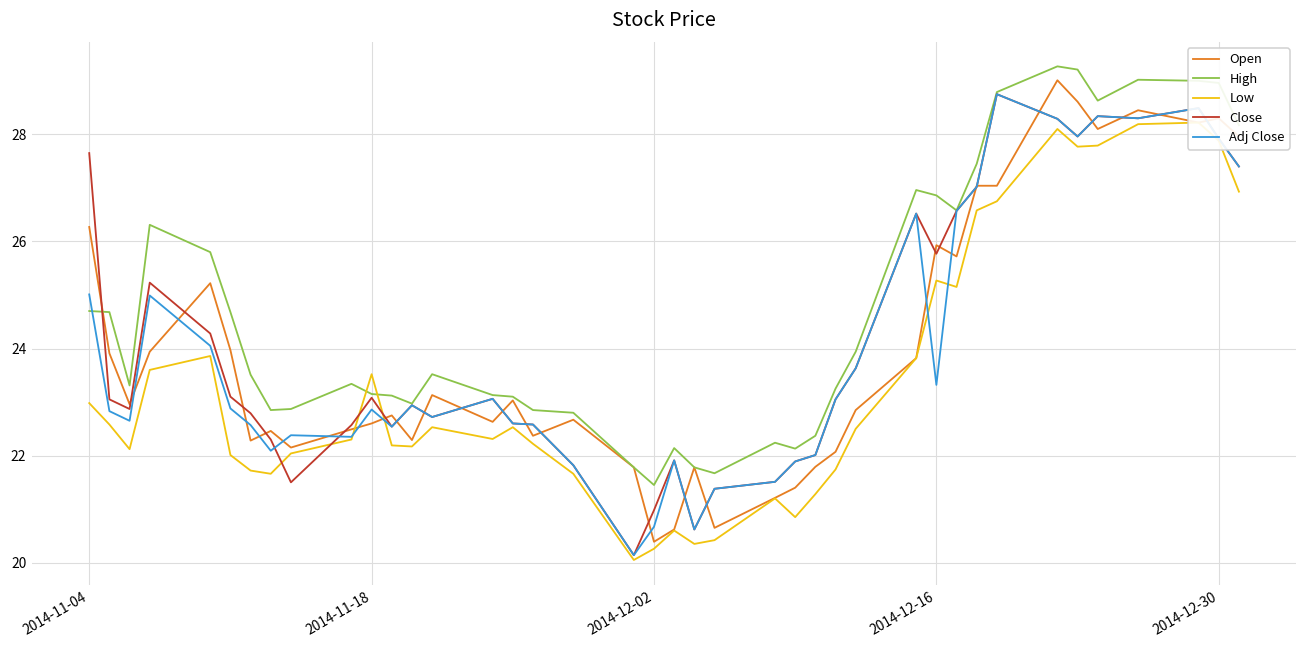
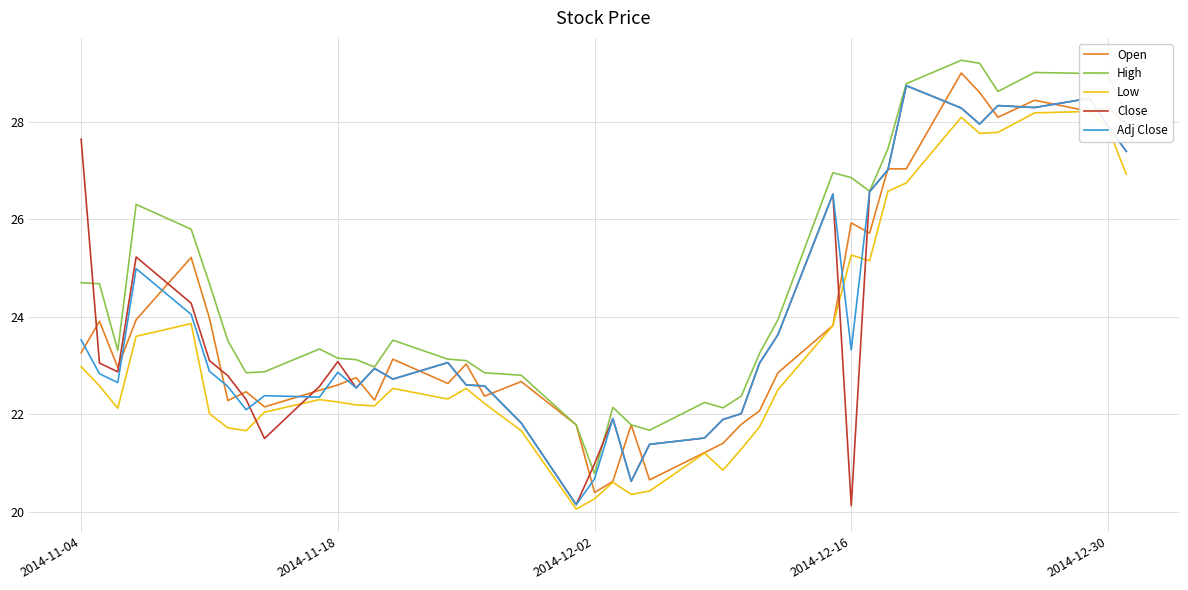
Open, 2014-11-04: 26.3 -> 23.3
Adj Close, 2014-11-04: 25.0 -> 23.5
Low, 2014-11-18: 23.5 -> 22.3
High, 2014-12-02: 21.5 -> 20.8
Close, 2014-12-16: 25.8 -> 20.1
